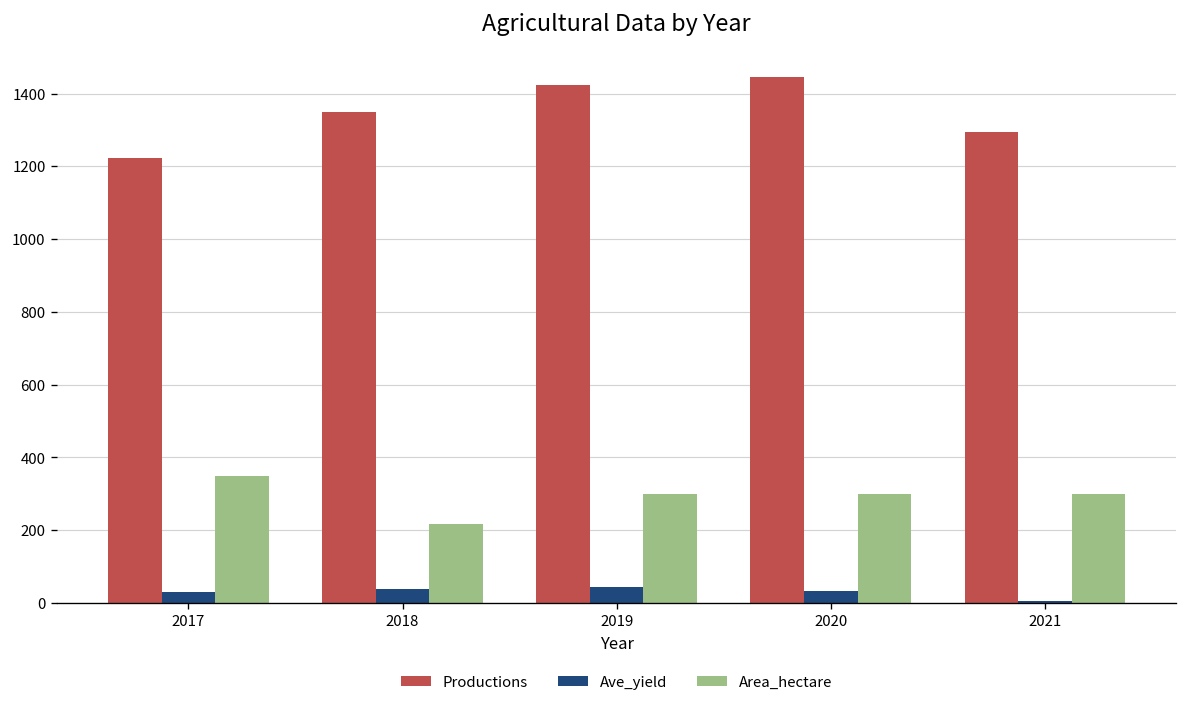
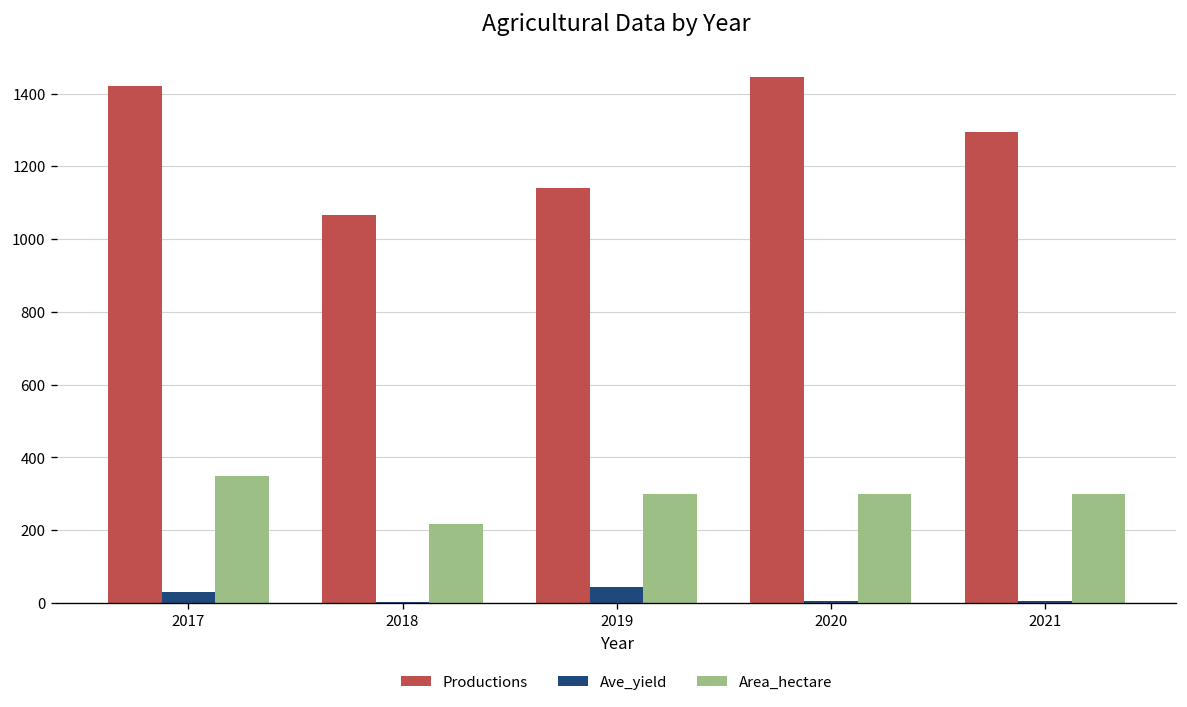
Productions, 2017: 1220 -> 1420
Productions, 2018: 1350 -> 1070
Ave_yield, 2018: 40 -> 0
Productions, 2019: 1420 -> 1140
Ave_yield, 2020: 30 -> 0
